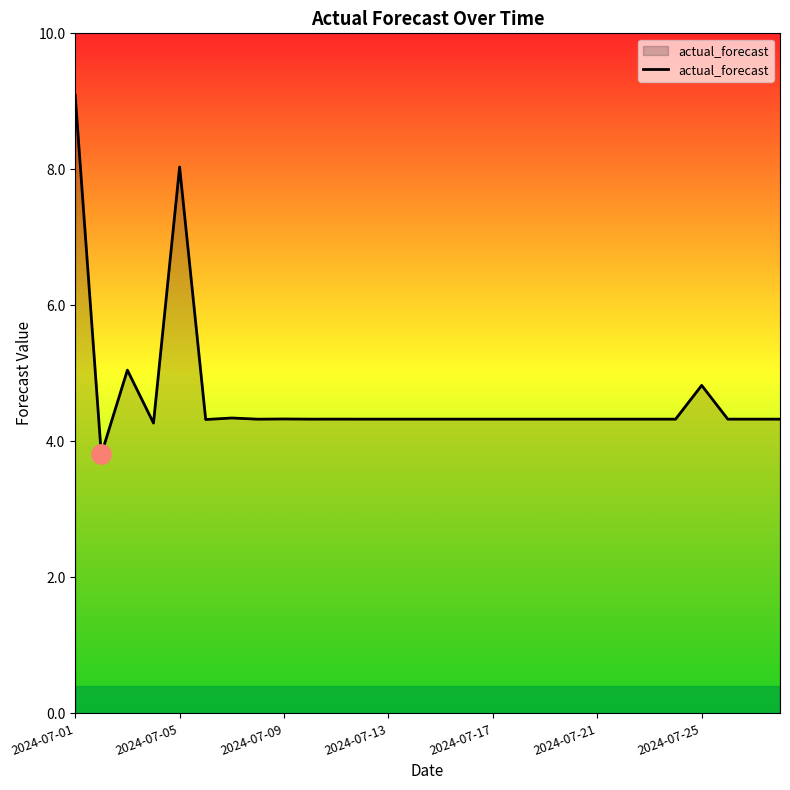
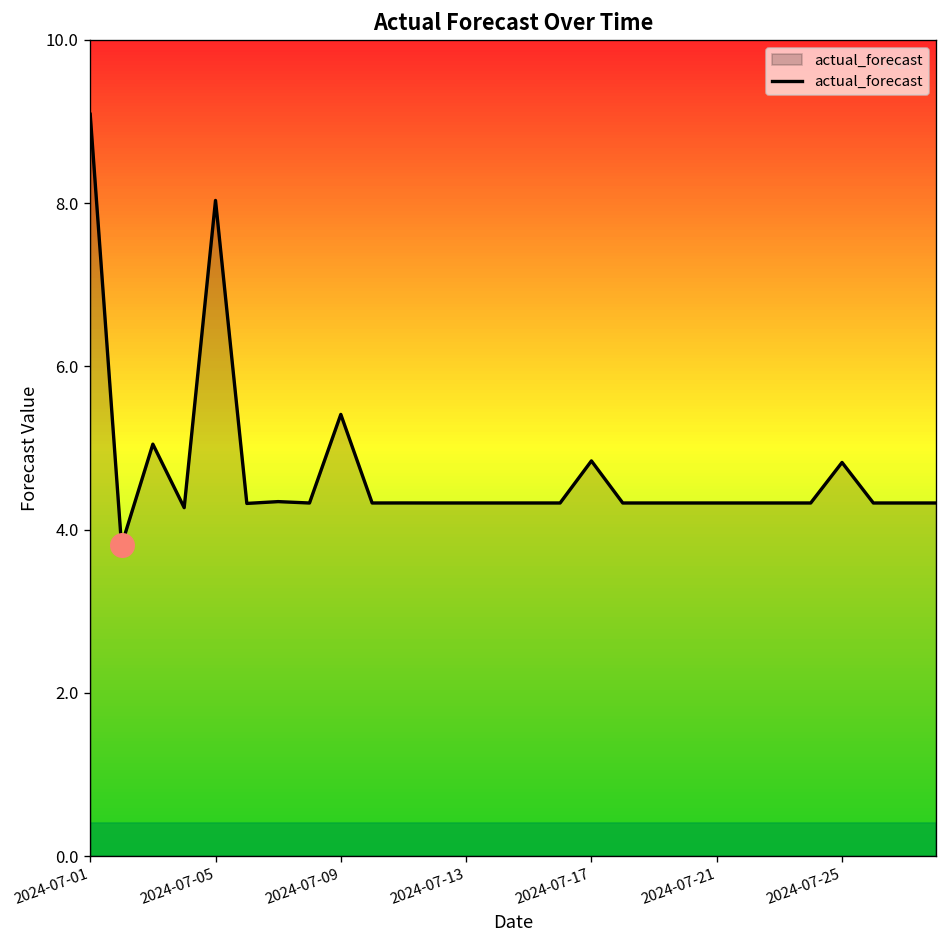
actual_forecast, 2024-07-09: 4.3 -> 5.4
actual_forecast, 2024-07-17: 4.3 -> 4.8
